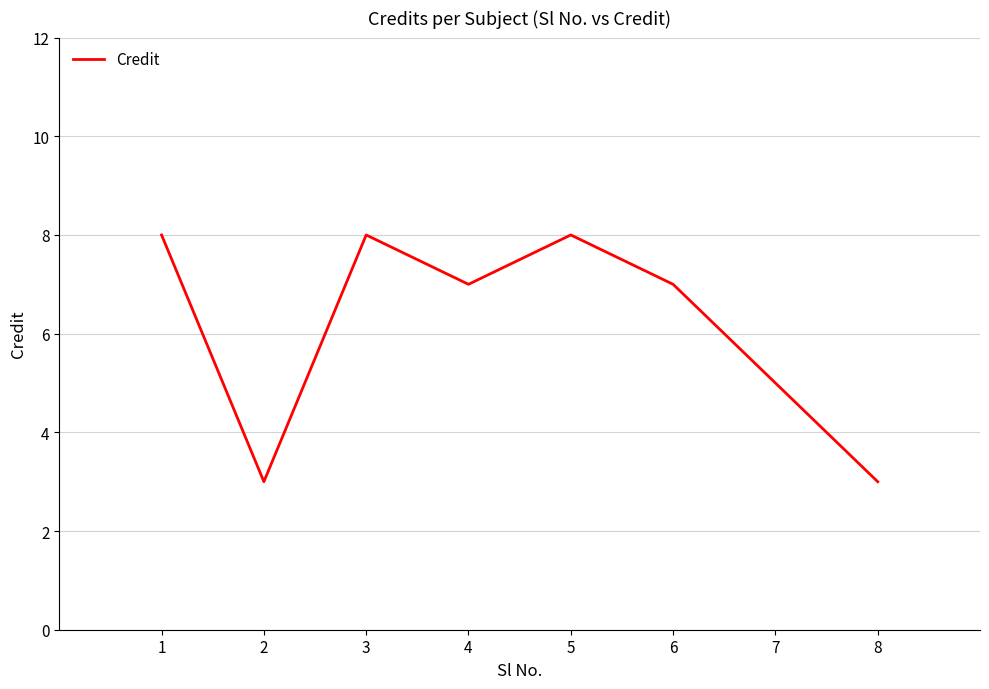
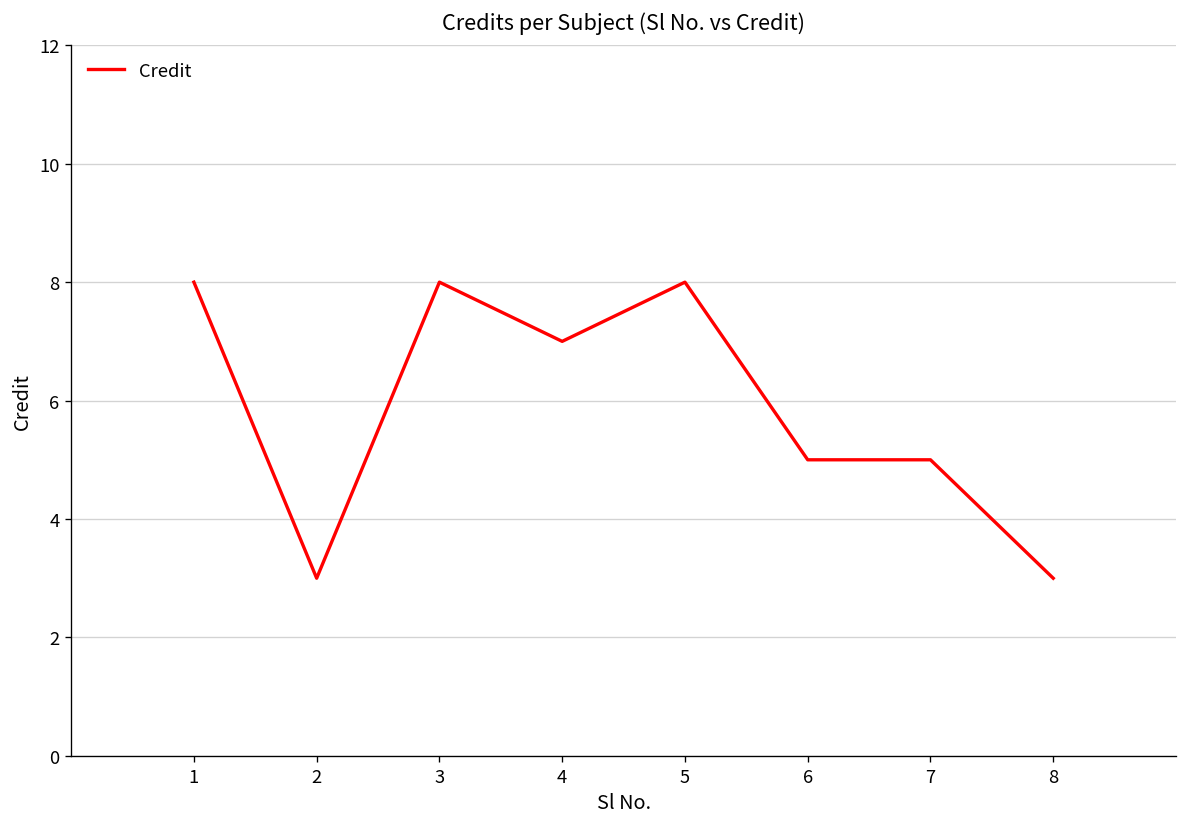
6: 7 -> 5
